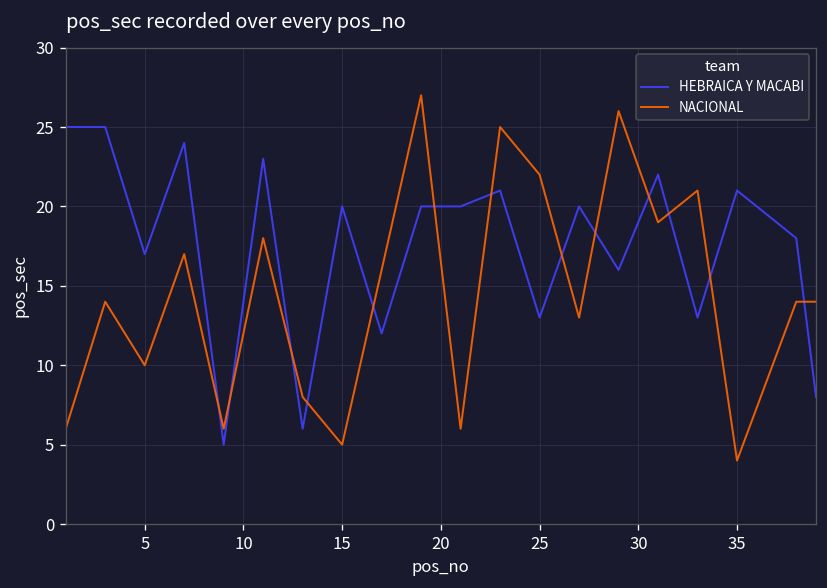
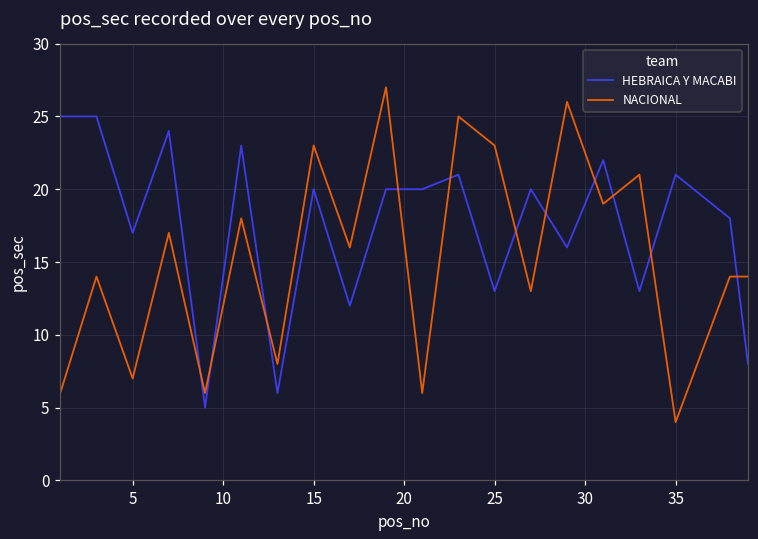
NACIONAL, 5: 10 -> 7
NACIONAL, 15: 5 -> 23
NACIONAL, 25: 22 -> 23
